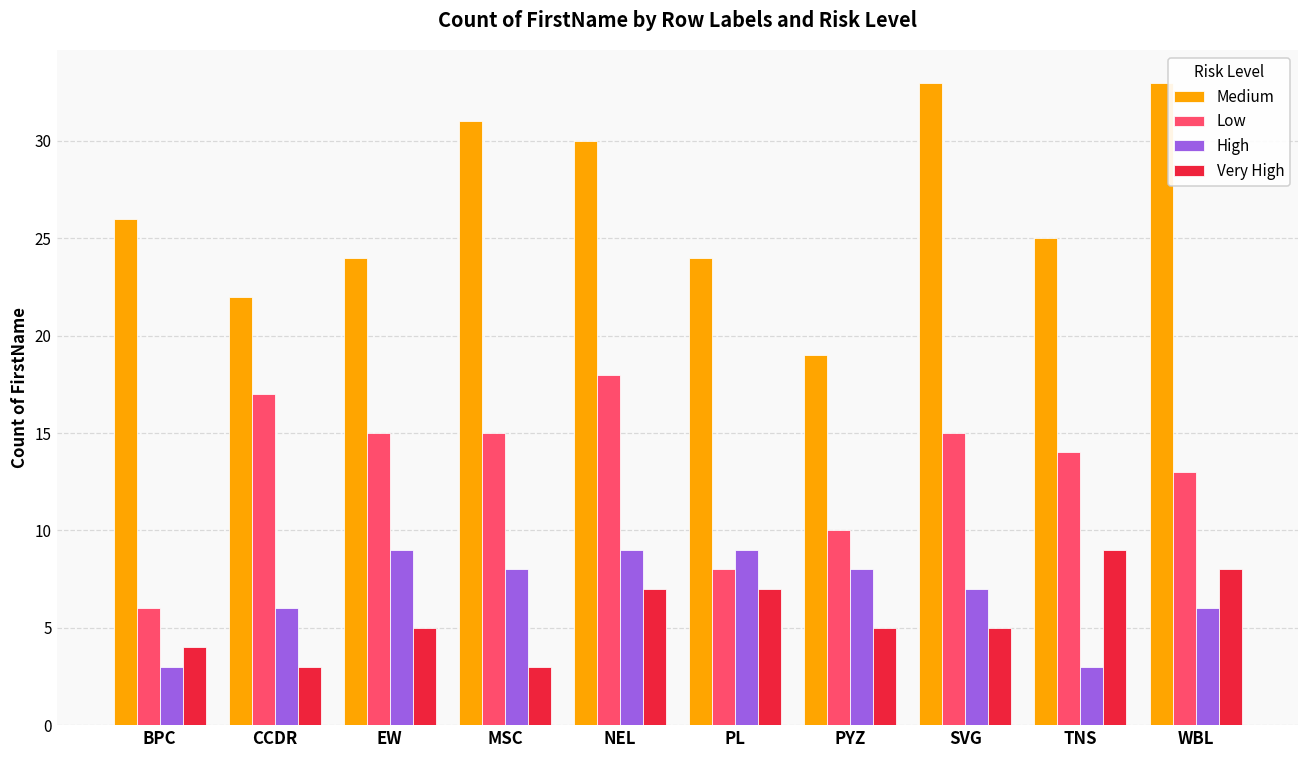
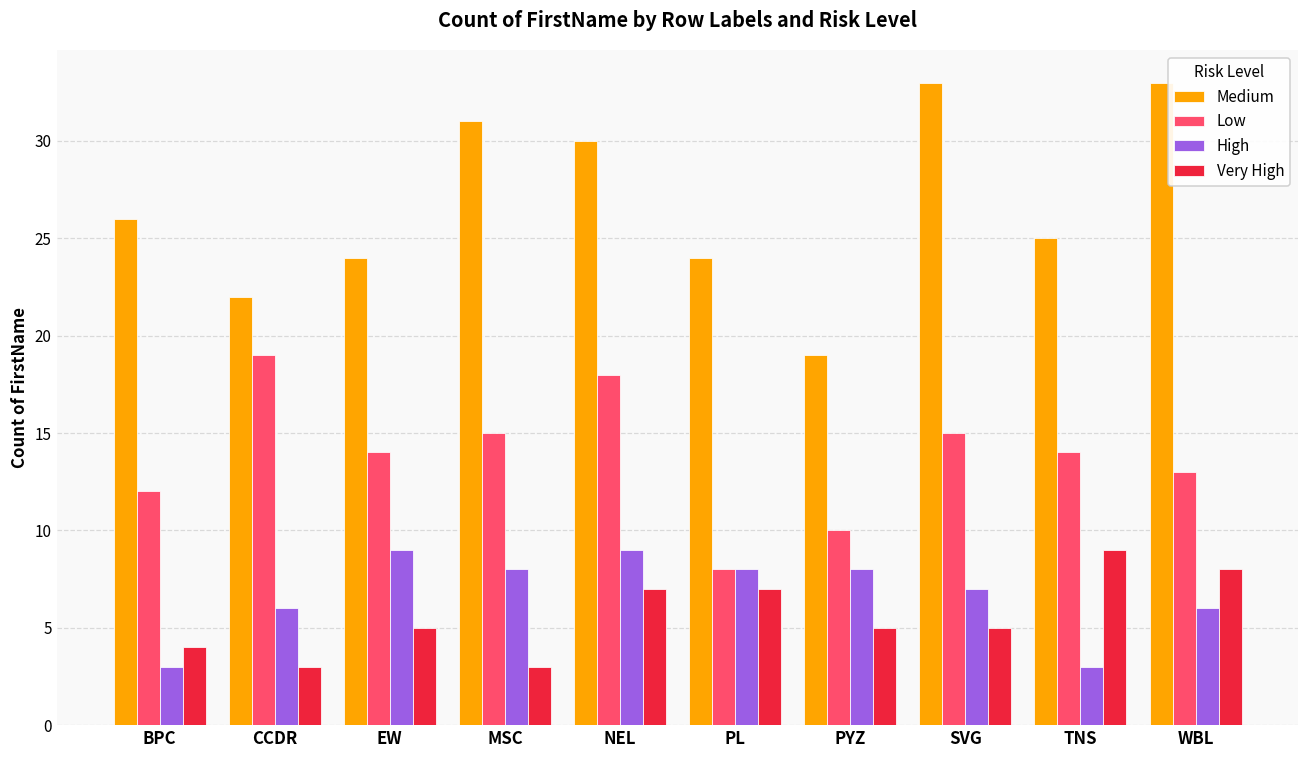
Low, BPC: 6 -> 12
Low, CCDR: 17 -> 19
Low, EW: 15 -> 14
High, PL: 9 -> 8
